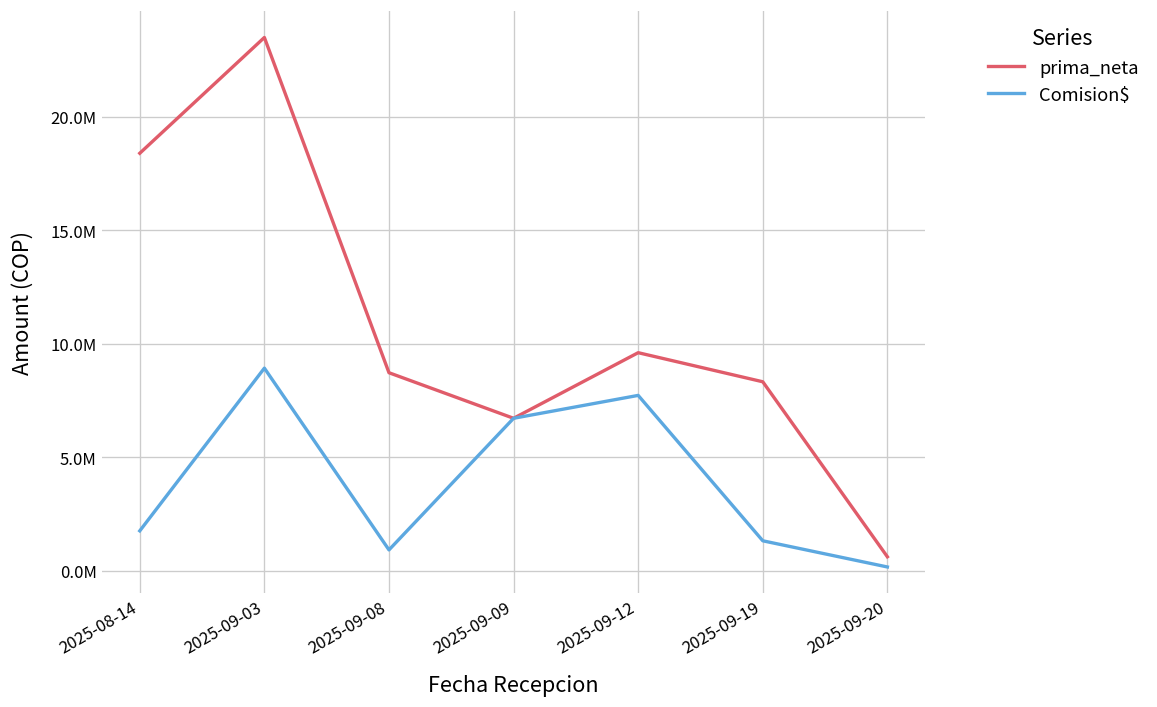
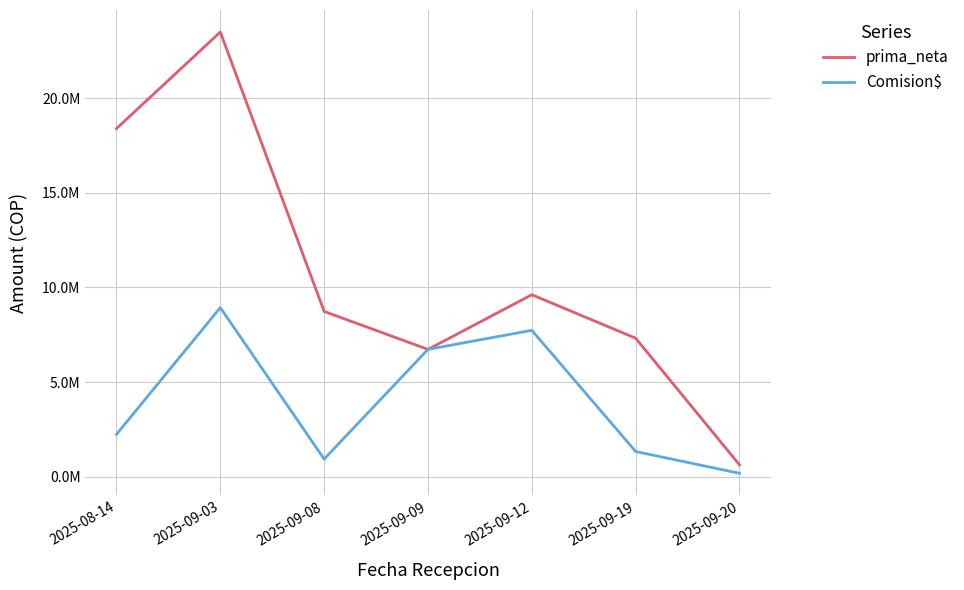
Comision$, 2025-08-14: 1800000 -> 2200000
prima_neta, 2025-09-19: 8300000 -> 7300000
